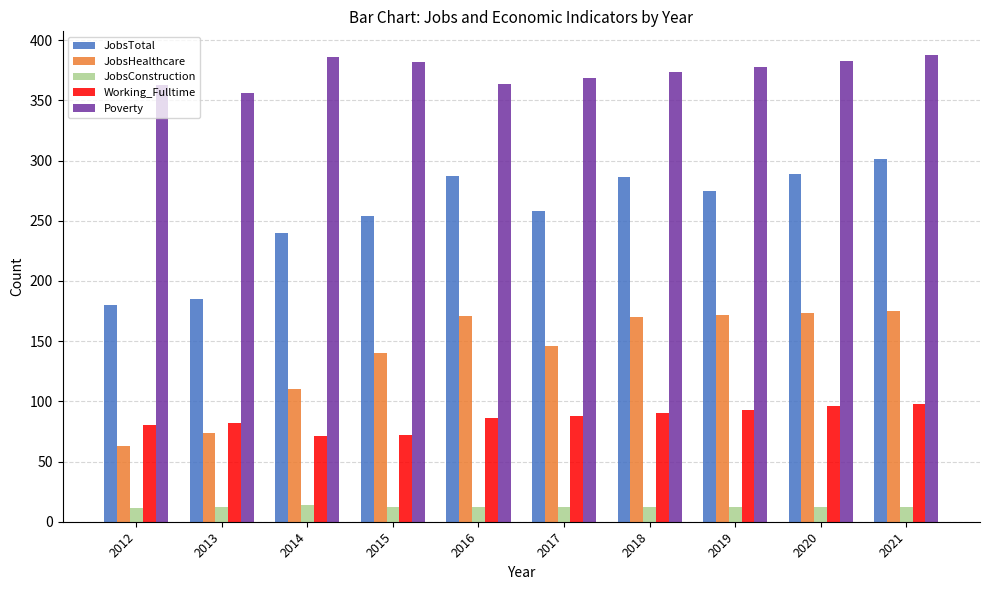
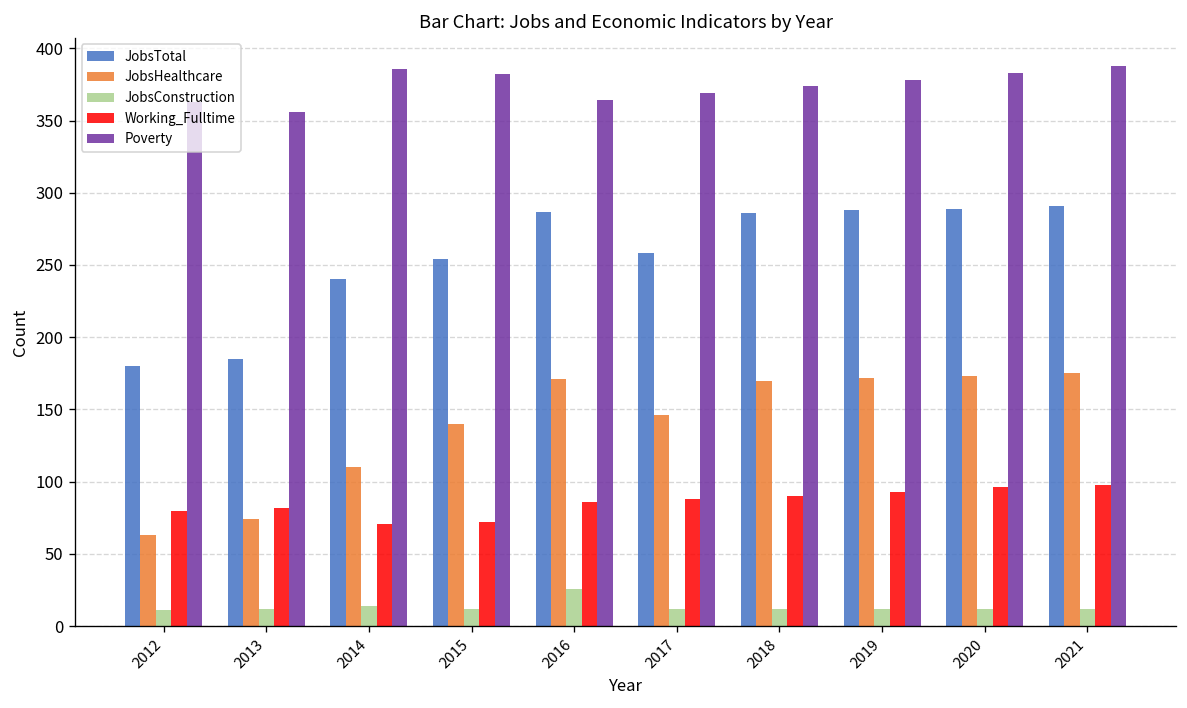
JobsConstruction, 2016: 12 -> 26
JobsTotal, 2019: 275 -> 288
JobsTotal, 2021: 301 -> 291
